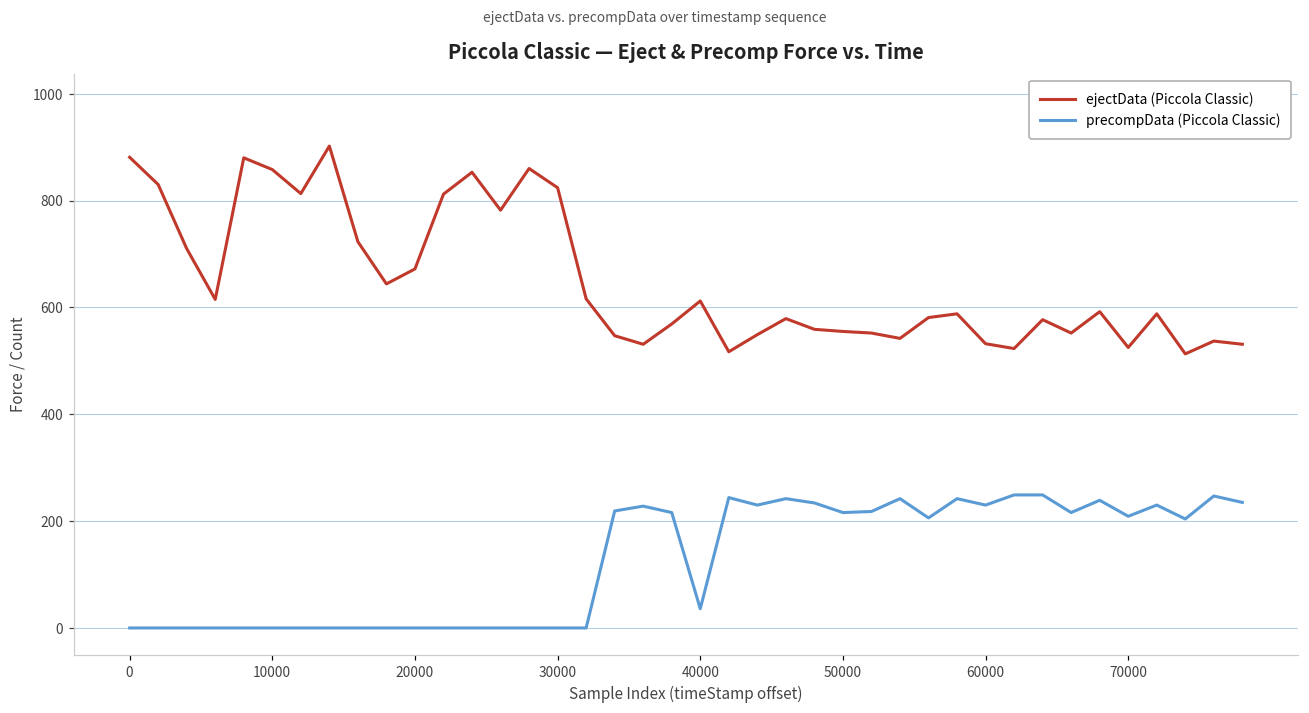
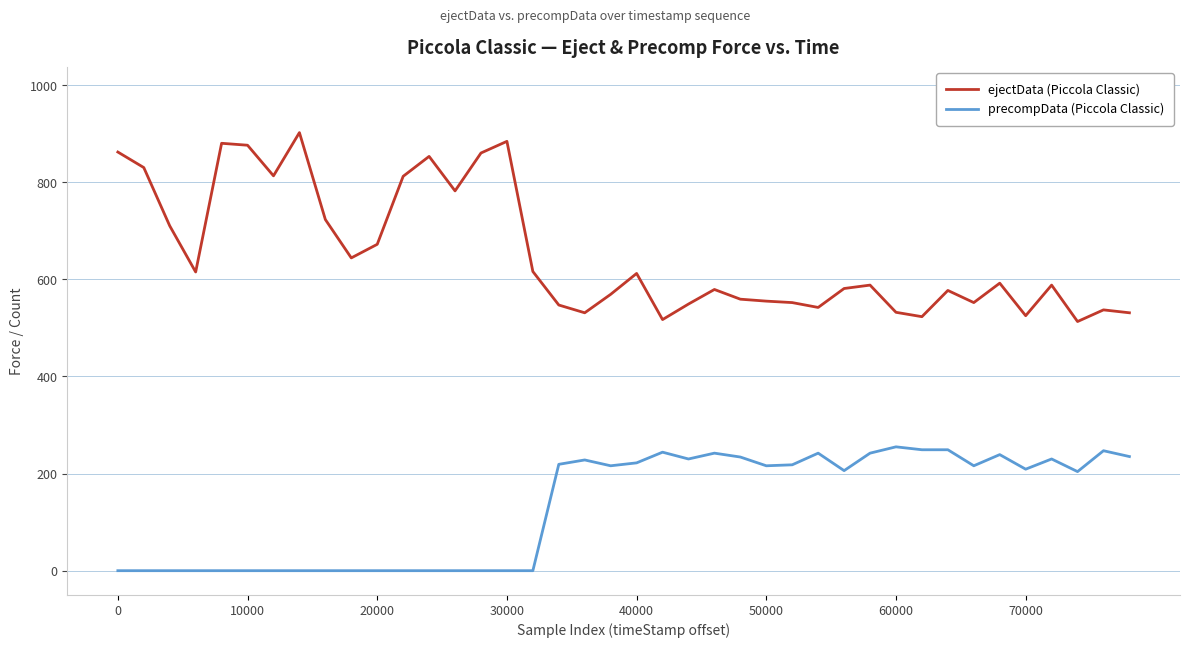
ejectData (Piccola Classic), 0: 880 -> 860
ejectData (Piccola Classic), 10000: 860 -> 880
ejectData (Piccola Classic), 30000: 820 -> 880
precompData (Piccola Classic), 40000: 40 -> 220
precompData (Piccola Classic), 60000: 230 -> 260
